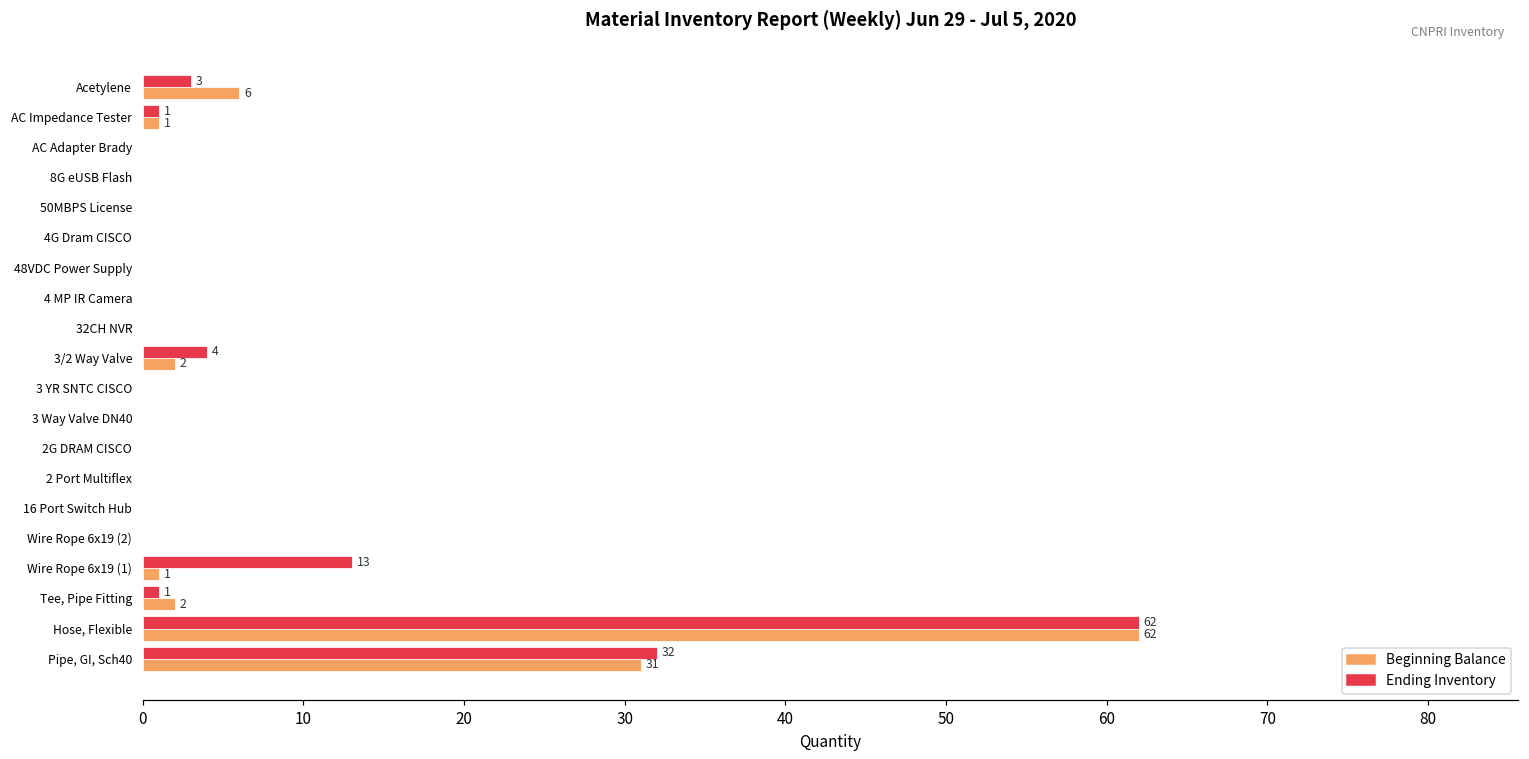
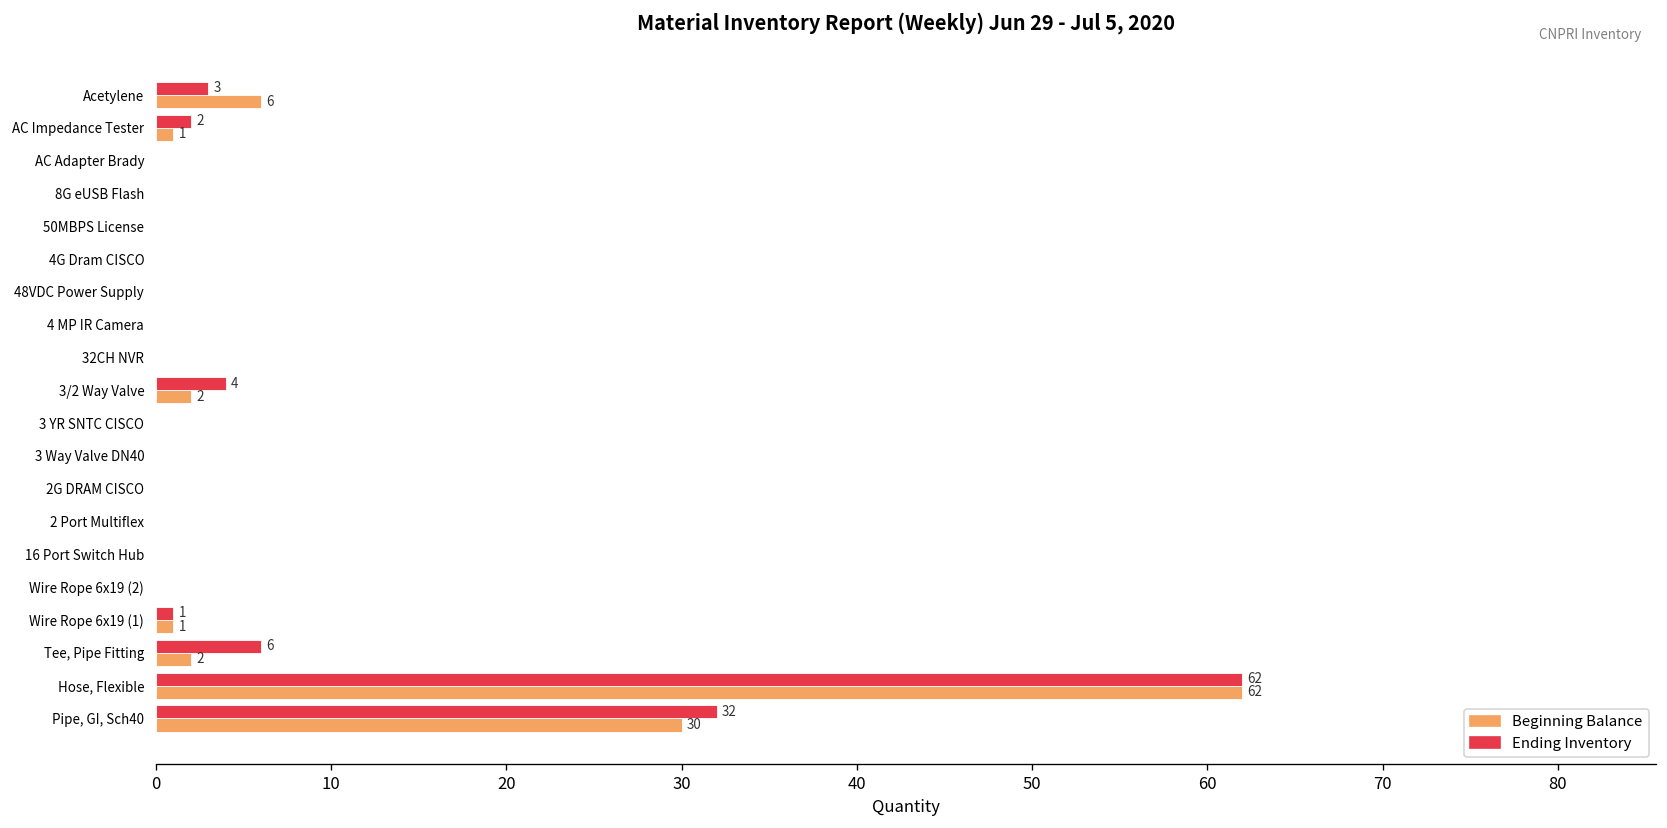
Ending Inventory, AC Impedance Tester: 1 -> 2
Ending Inventory, Wire Rope 6x19 (1): 13 -> 1
Ending Inventory, Tee, Pipe Fitting: 1 -> 6
Beginning Balance, Pipe, GI, Sch40: 31 -> 30
